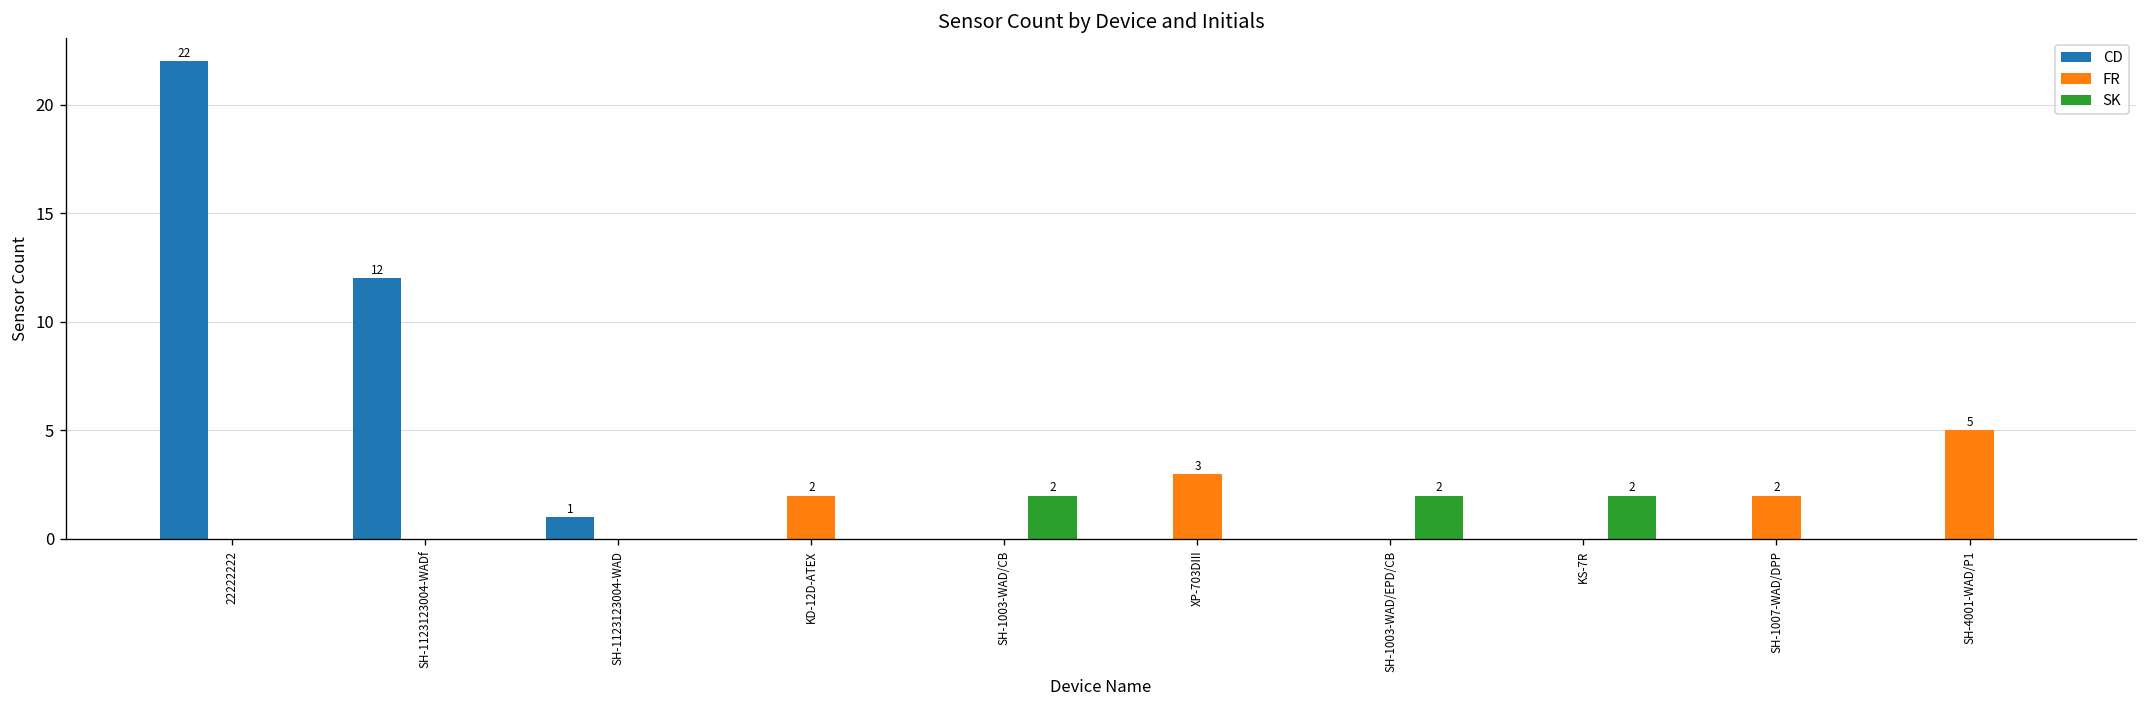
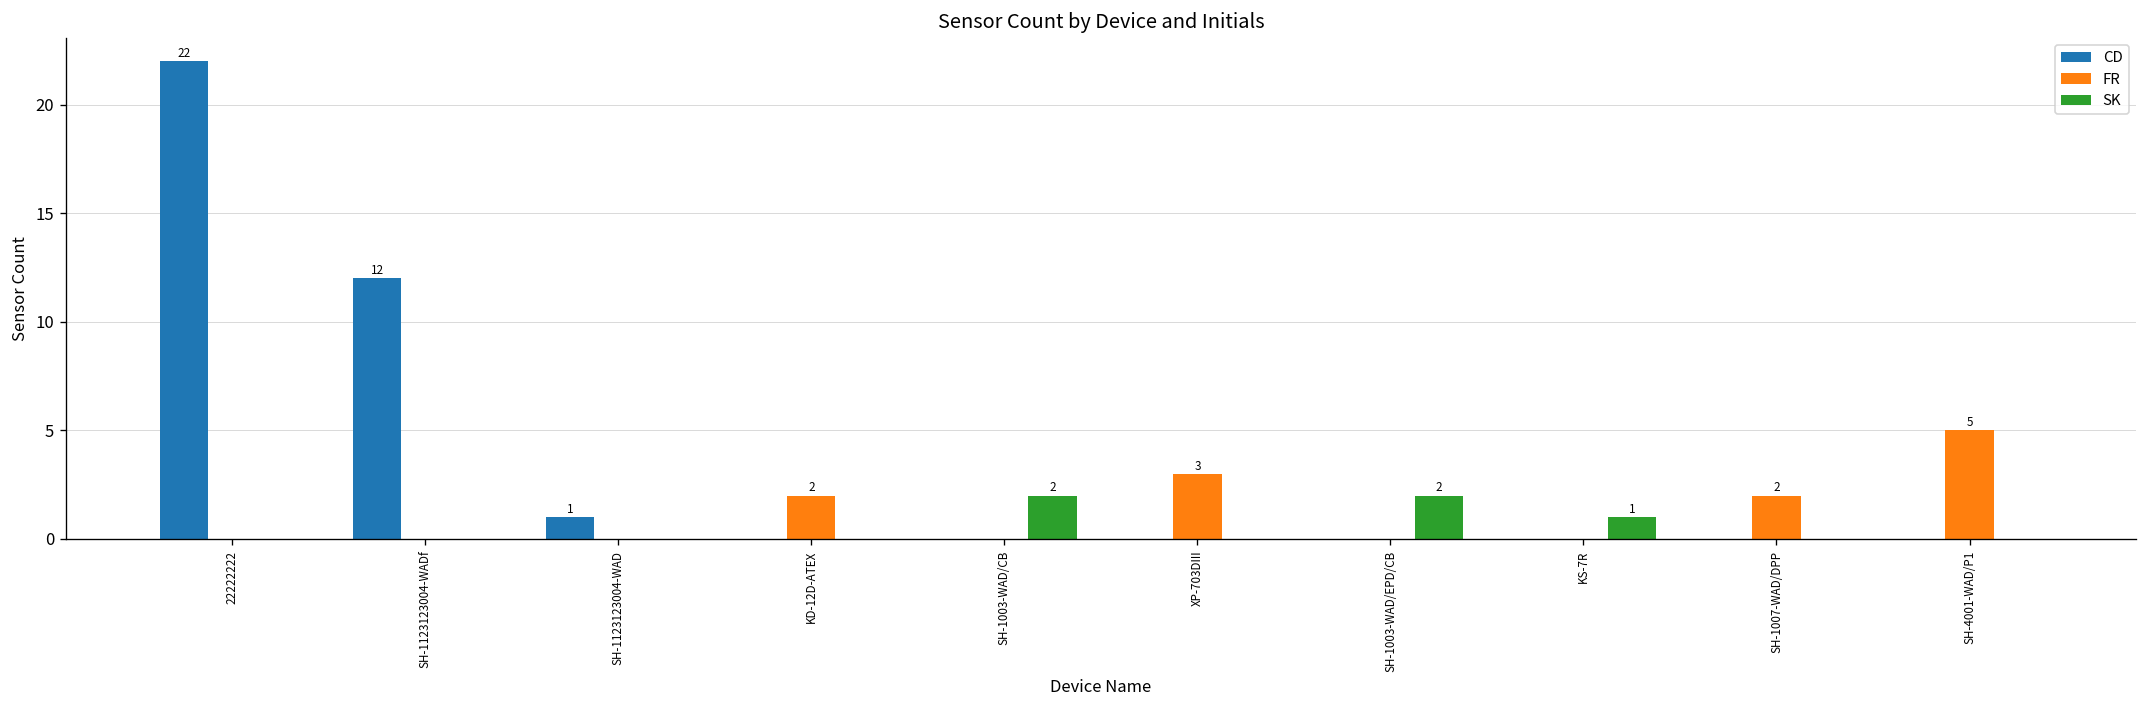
SK, KS-7R: 2 -> 1
